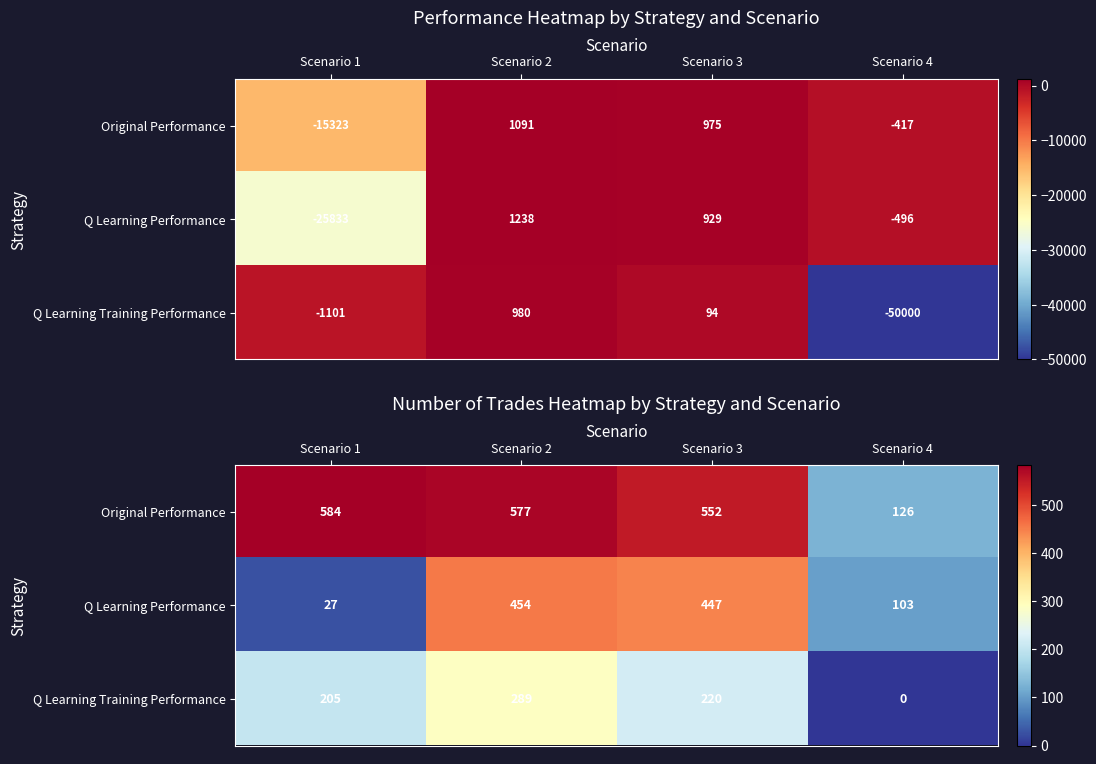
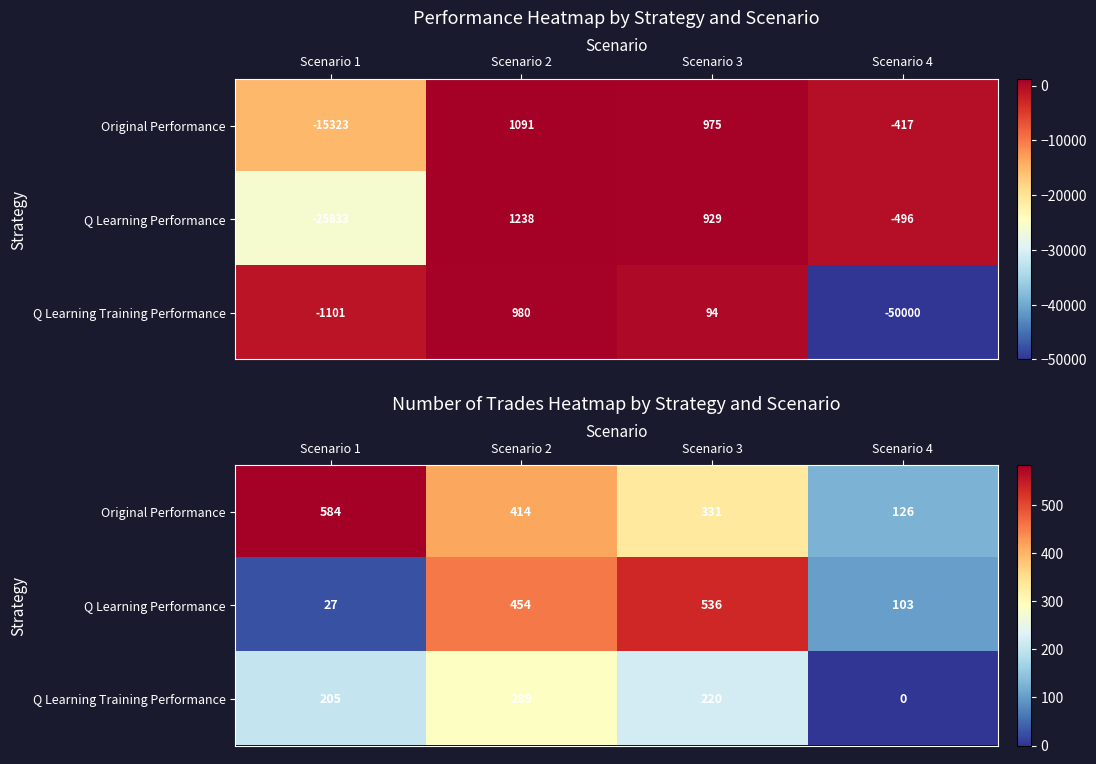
Number of Trades Heatmap by Strategy and Scenario, Original Performance, Scenario 2: 577 -> 414
Number of Trades Heatmap by Strategy and Scenario, Original Performance, Scenario 3: 552 -> 331
Number of Trades Heatmap by Strategy and Scenario, Q Learning Performance, Scenario 3: 447 -> 536
